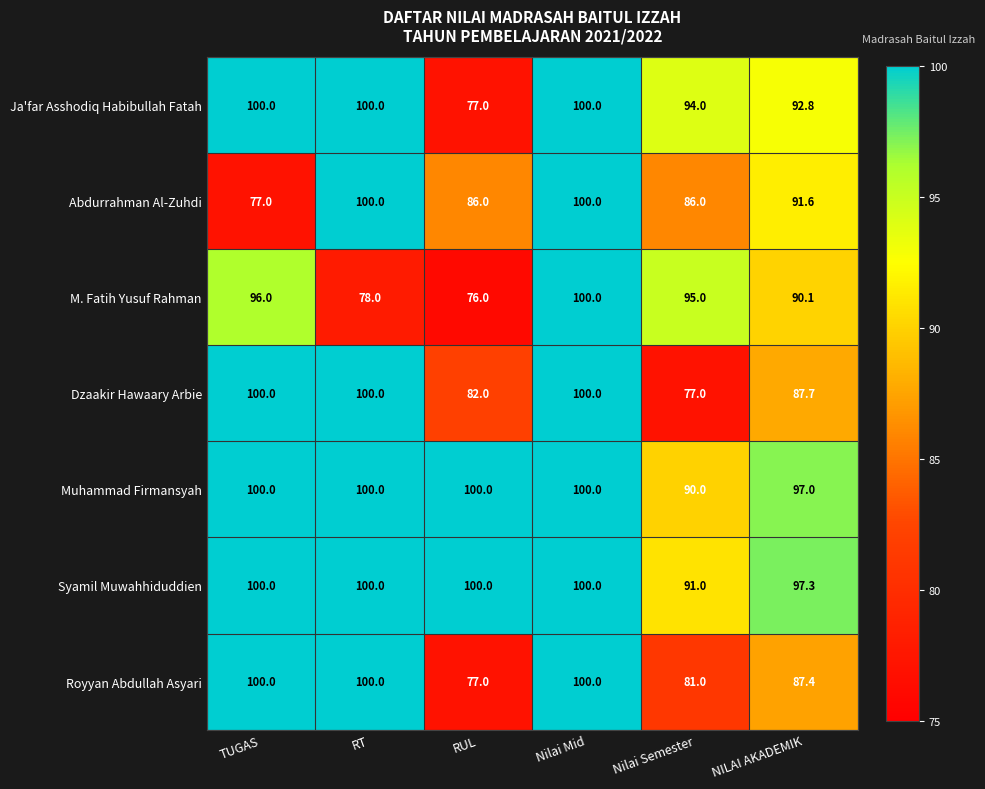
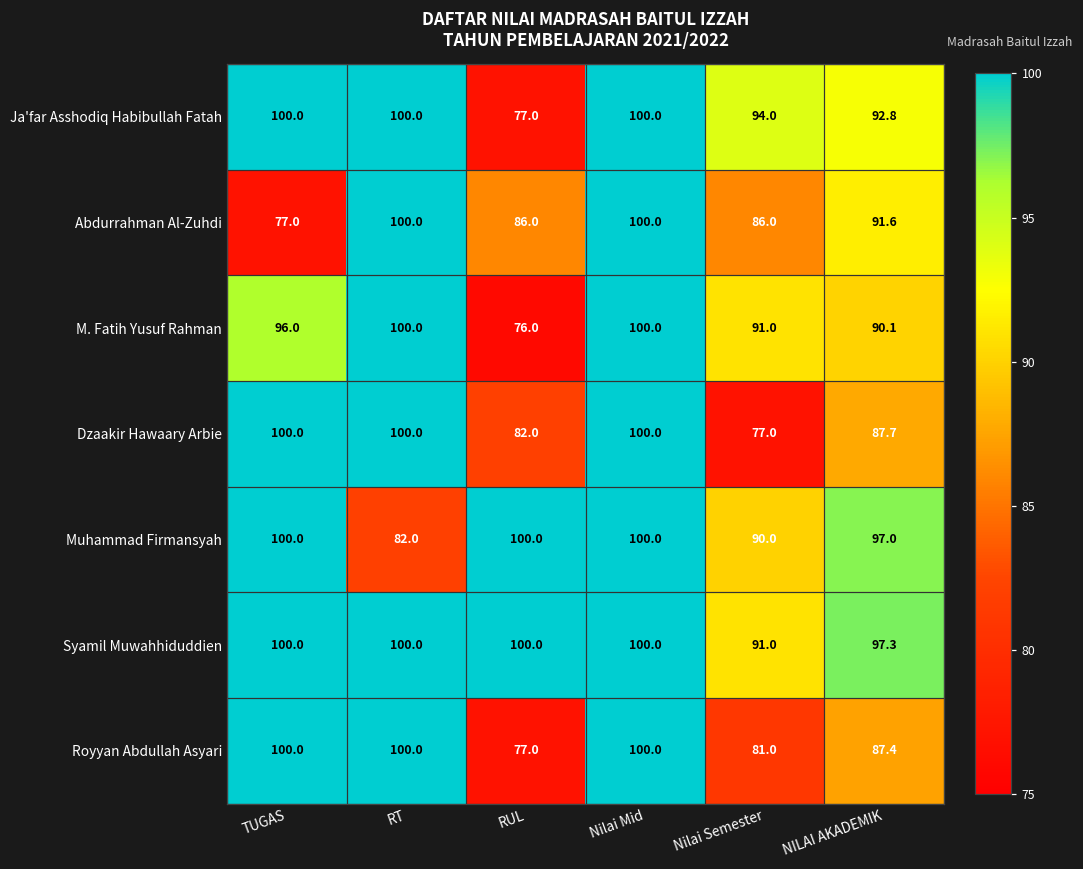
M. Fatih Yusuf Rahman, RT: 78.0 -> 100.0
M. Fatih Yusuf Rahman, Nilai Semester: 95.0 -> 91.0
Muhammad Firmansyah, RT: 100.0 -> 82.0
